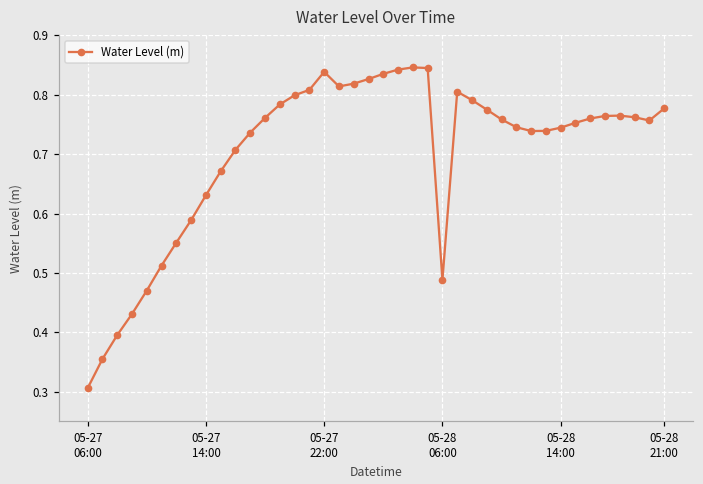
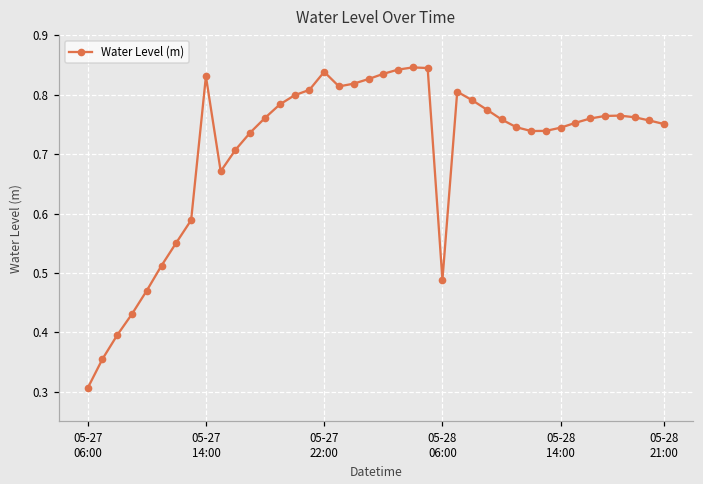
05-27 14:00: 0.63 -> 0.83
05-28 21:00: 0.78 -> 0.75
